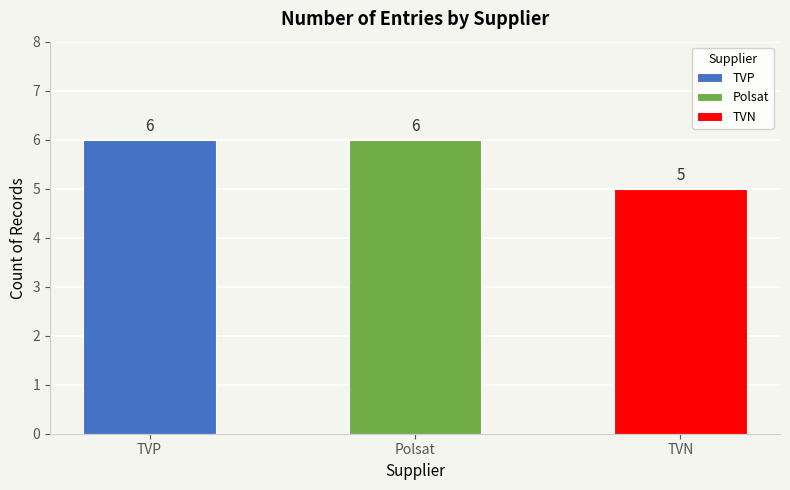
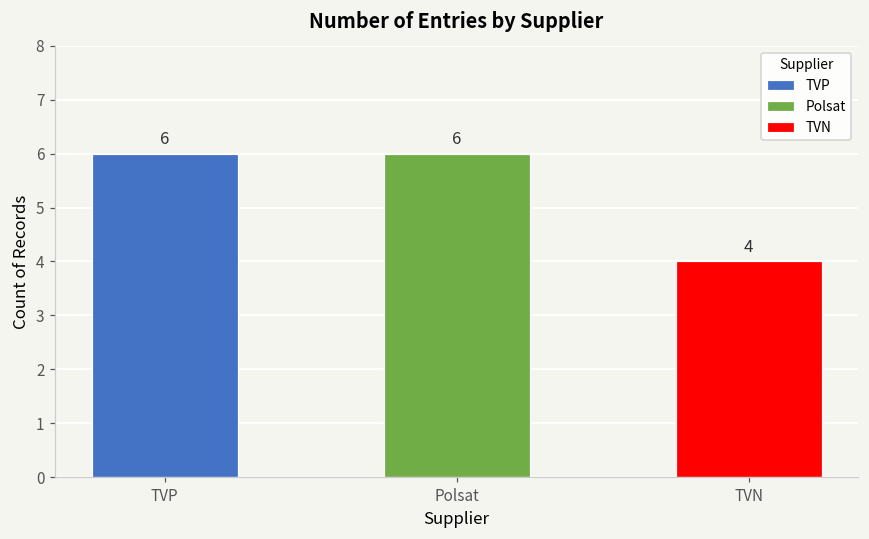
TVN: 5 -> 4
